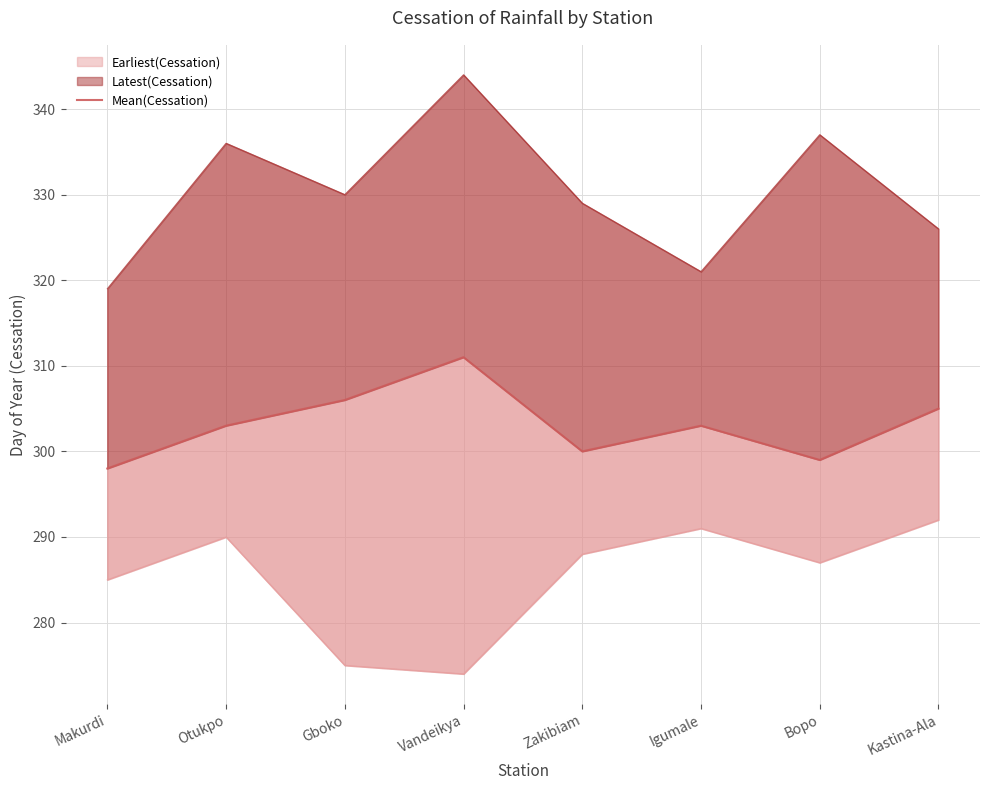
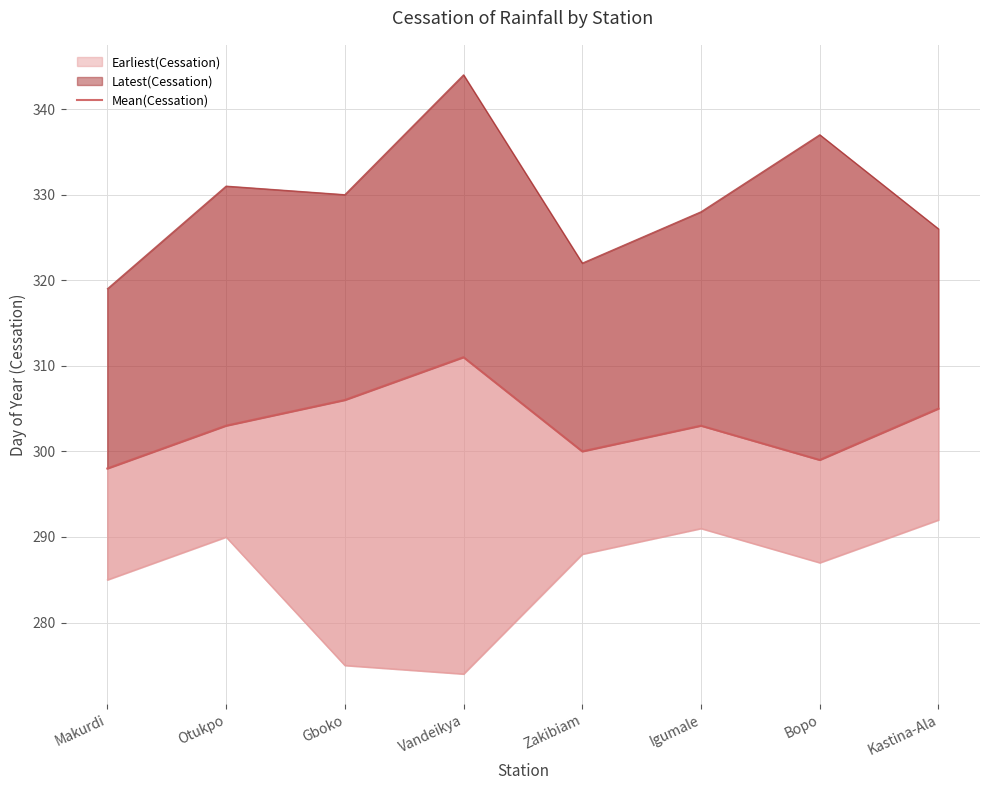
Latest(Cessation), Otukpo: 336 -> 331
Latest(Cessation), Zakibiam: 329 -> 322
Latest(Cessation), Igumale: 321 -> 328
